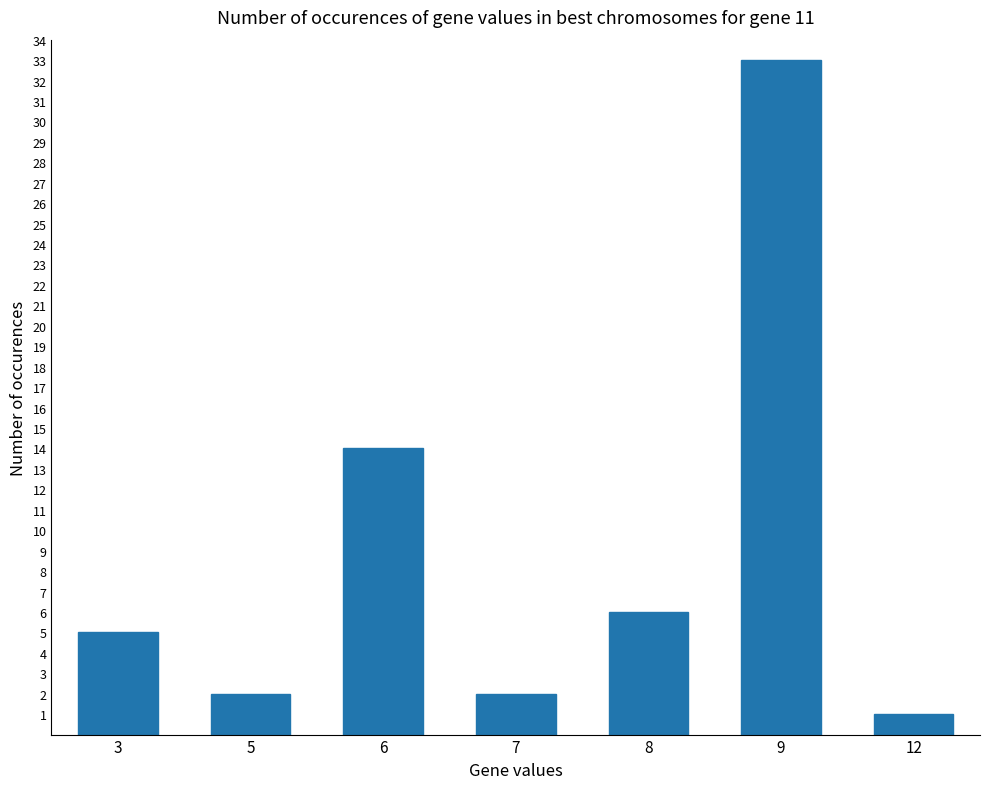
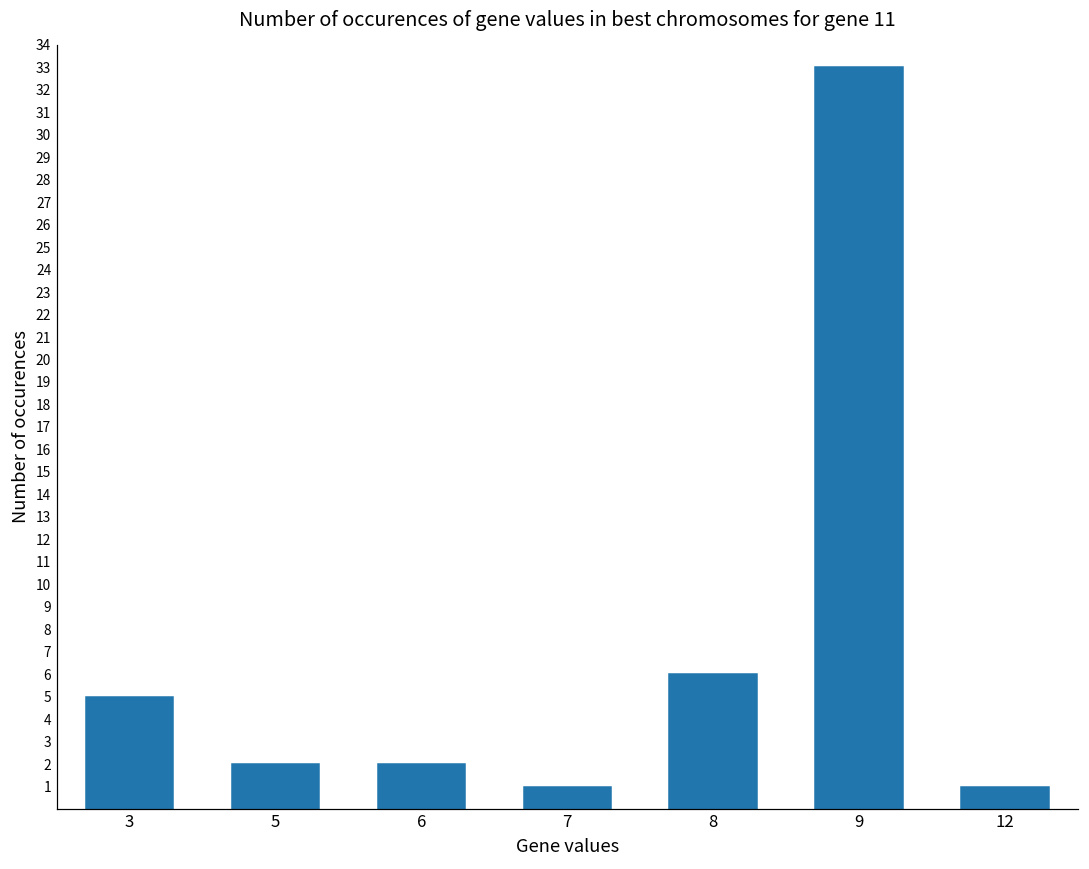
6: 14 -> 2
7: 2 -> 1
